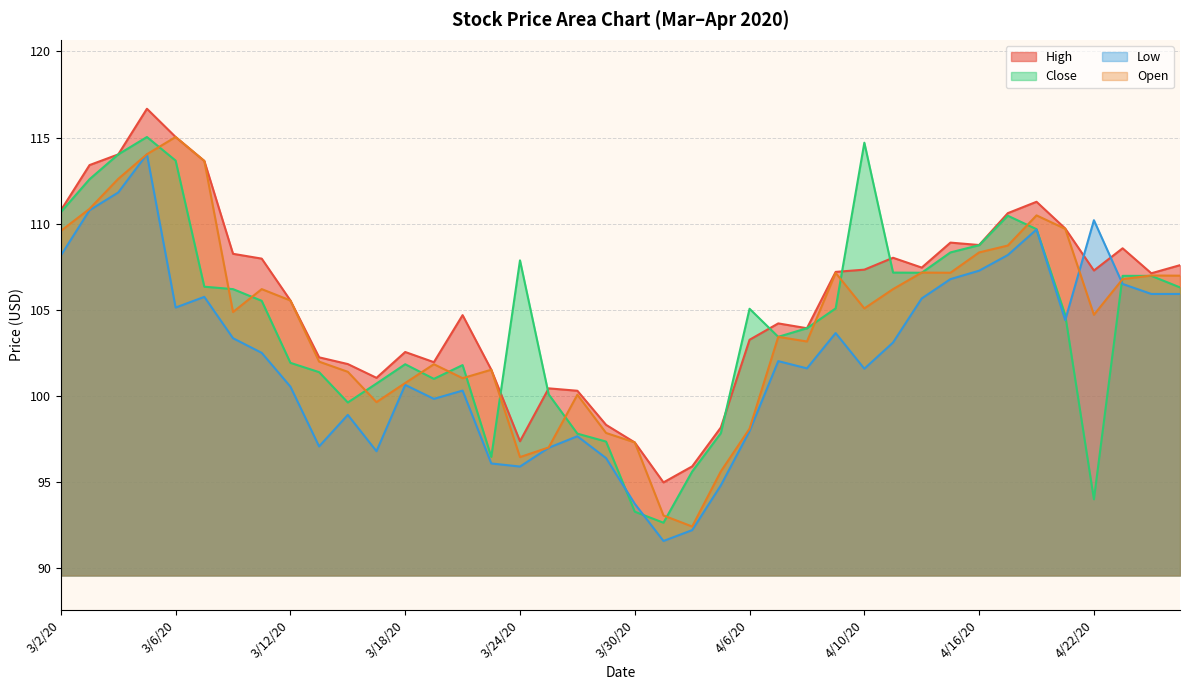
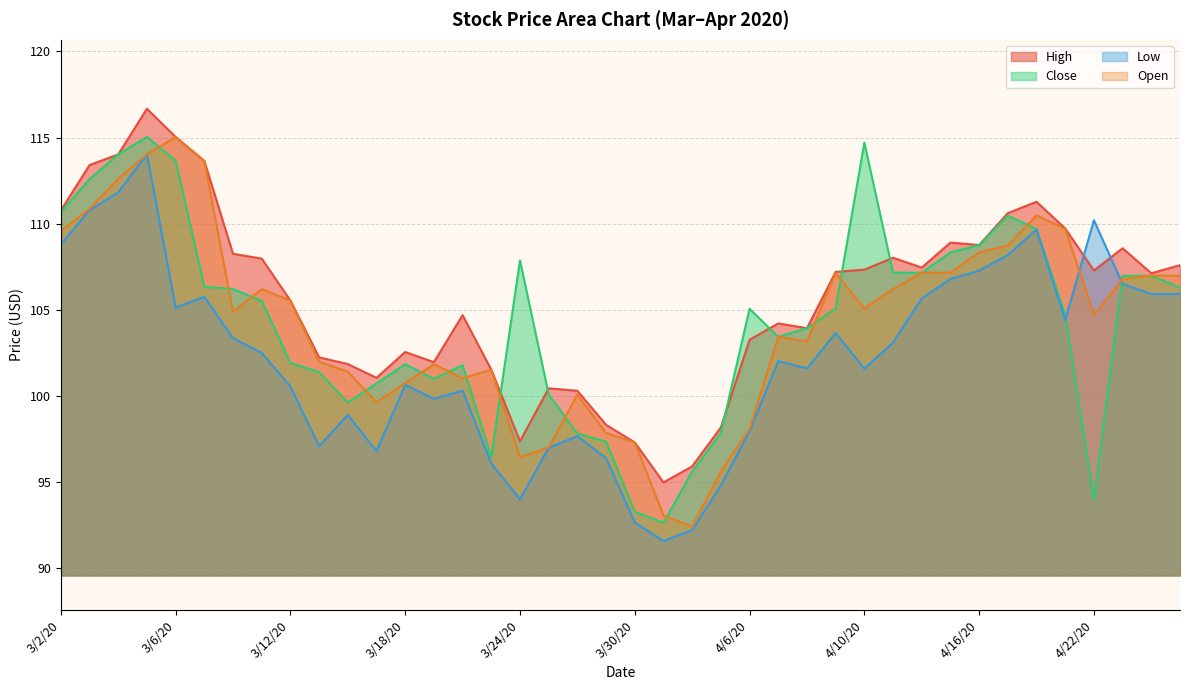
Low, 3/2/20: 108.2 -> 108.8
Low, 3/24/20: 95.9 -> 94.0
Low, 3/30/20: 93.7 -> 92.7
